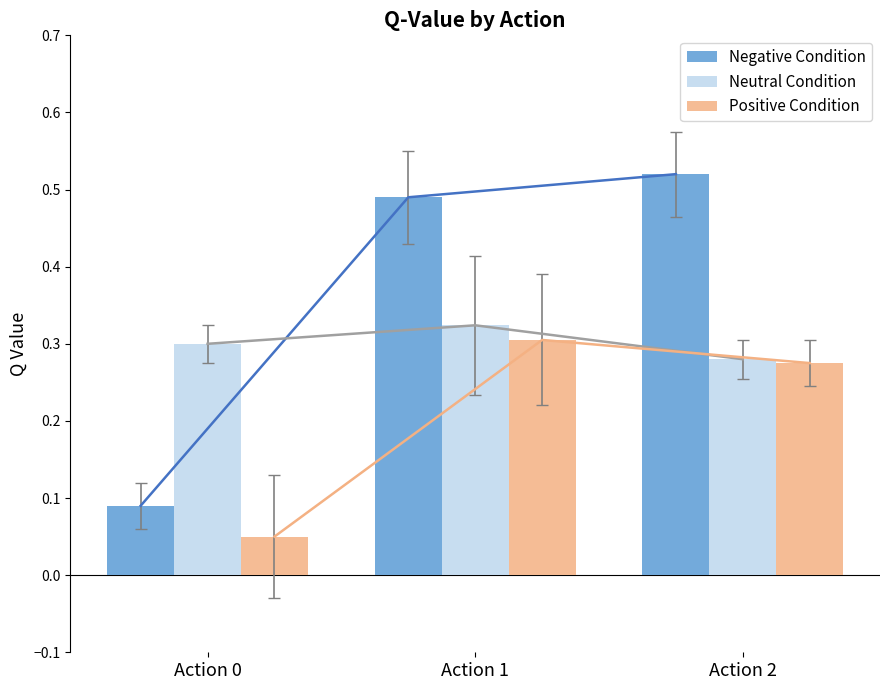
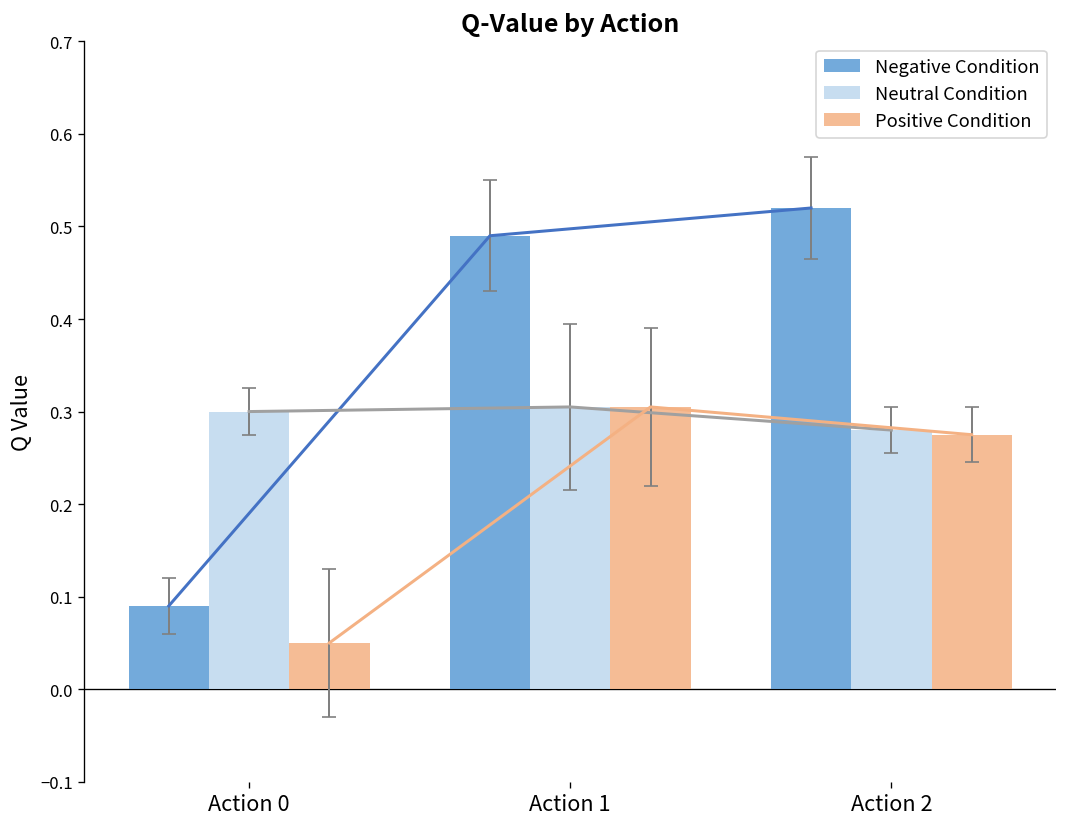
Neutral Condition, Action 1: 0.32 -> 0.31
